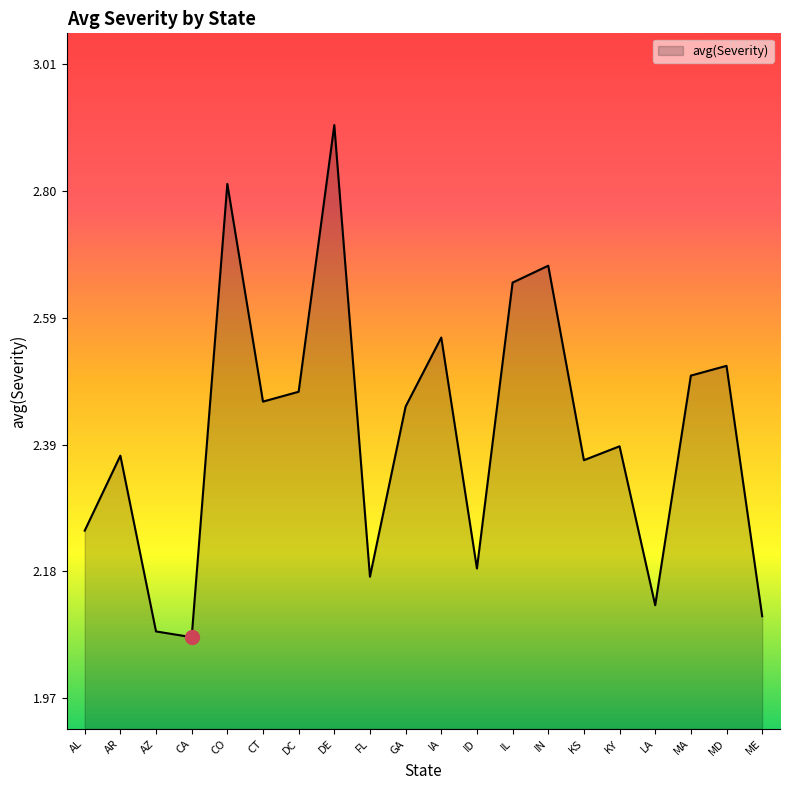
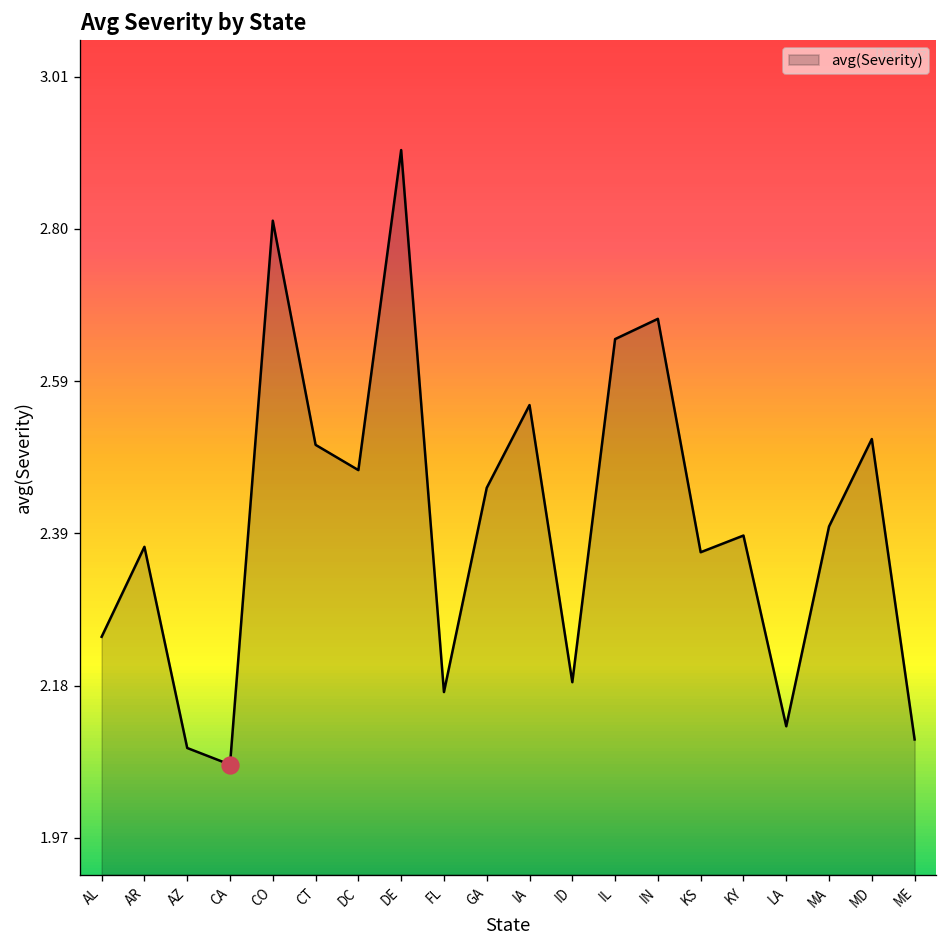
avg(Severity), AZ: 2.08 -> 2.09
avg(Severity), CT: 2.46 -> 2.51
avg(Severity), MA: 2.50 -> 2.40
